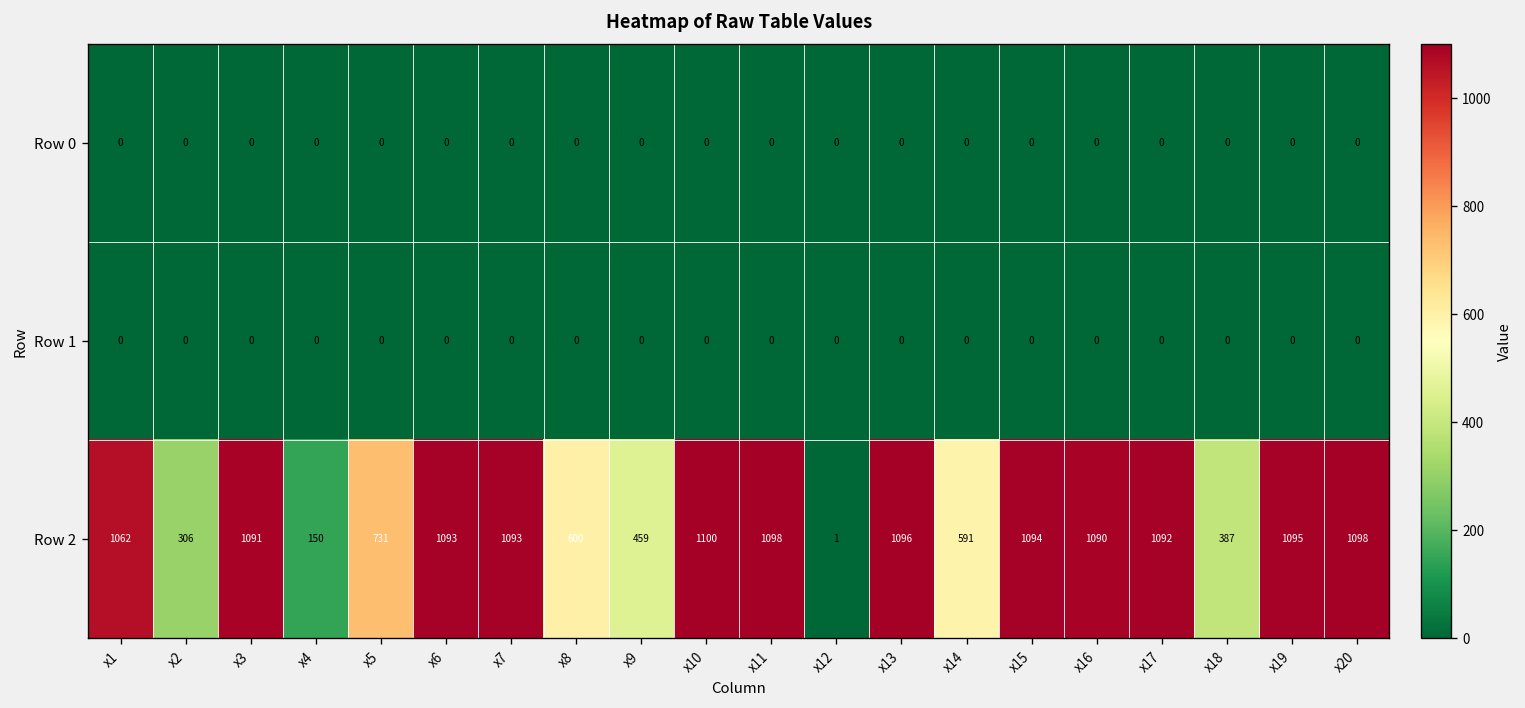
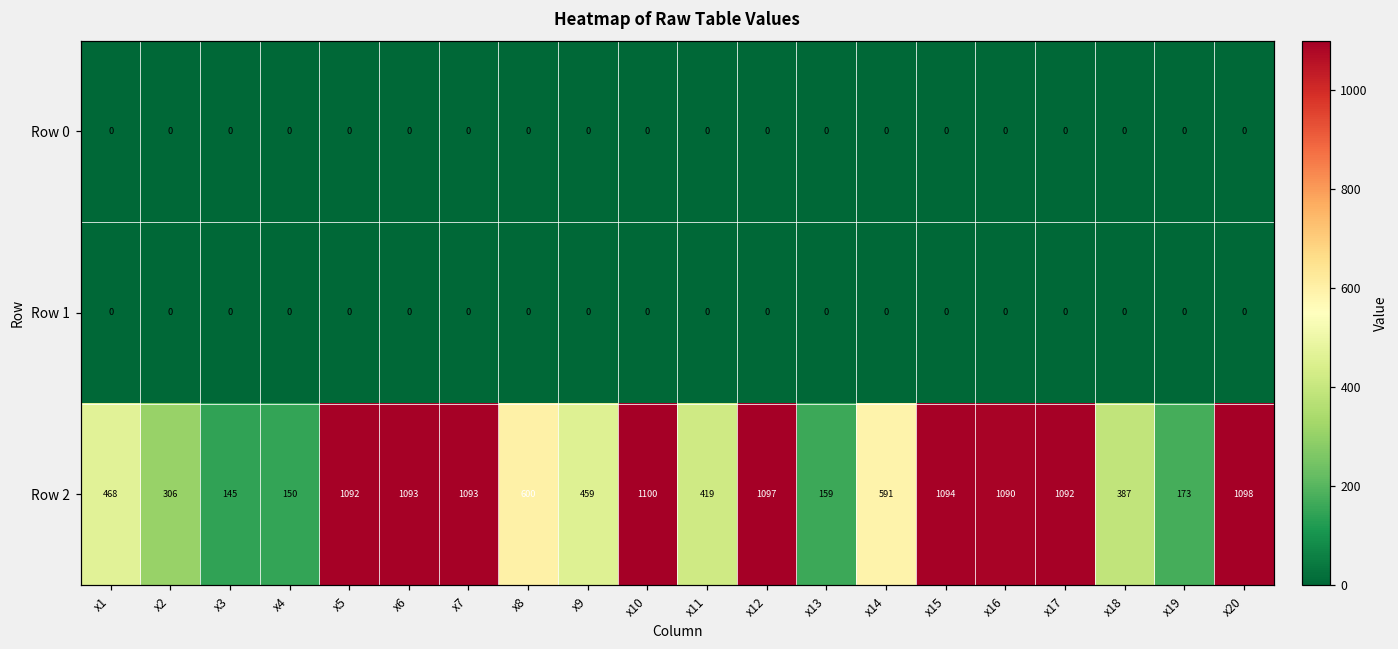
Row 2, x1: 1062 -> 468
Row 2, x3: 1091 -> 145
Row 2, x5: 731 -> 1092
Row 2, x11: 1098 -> 419
Row 2, x12: 1 -> 1097
Row 2, x13: 1096 -> 159
Row 2, x19: 1095 -> 173
